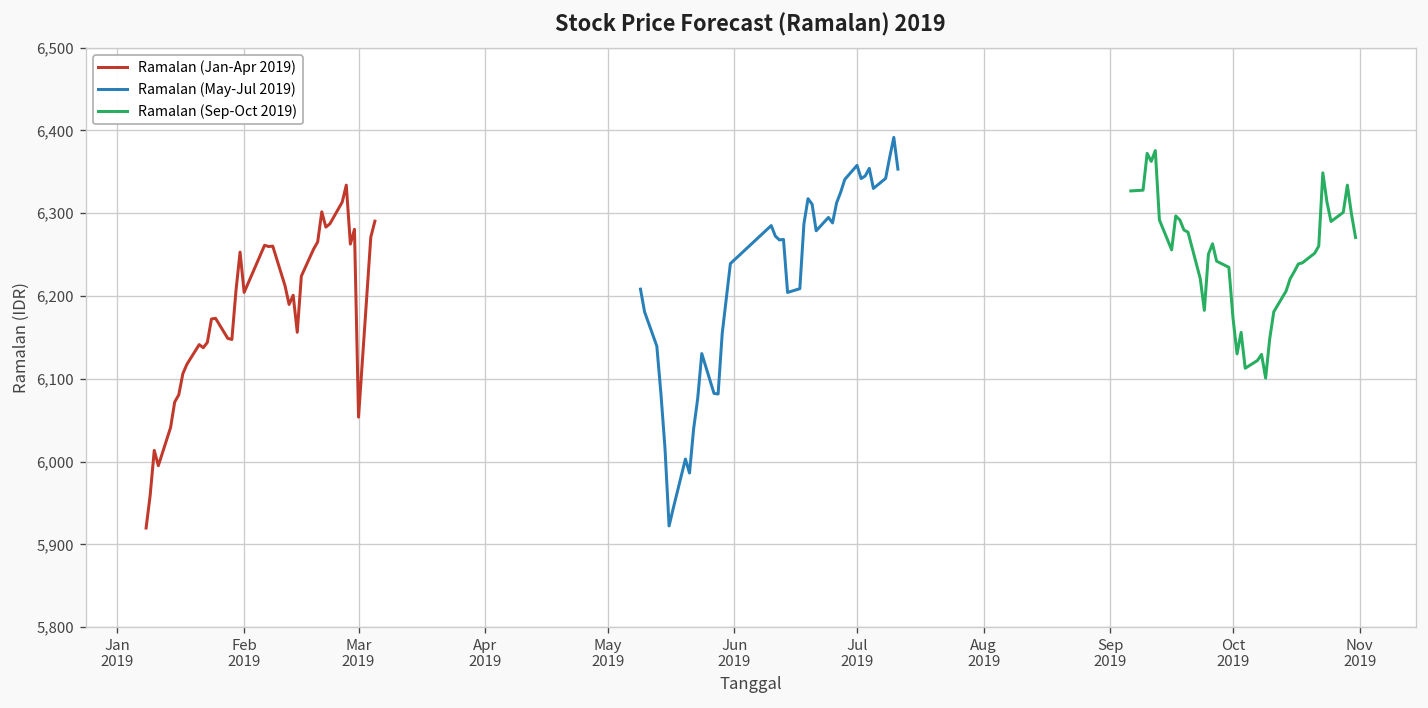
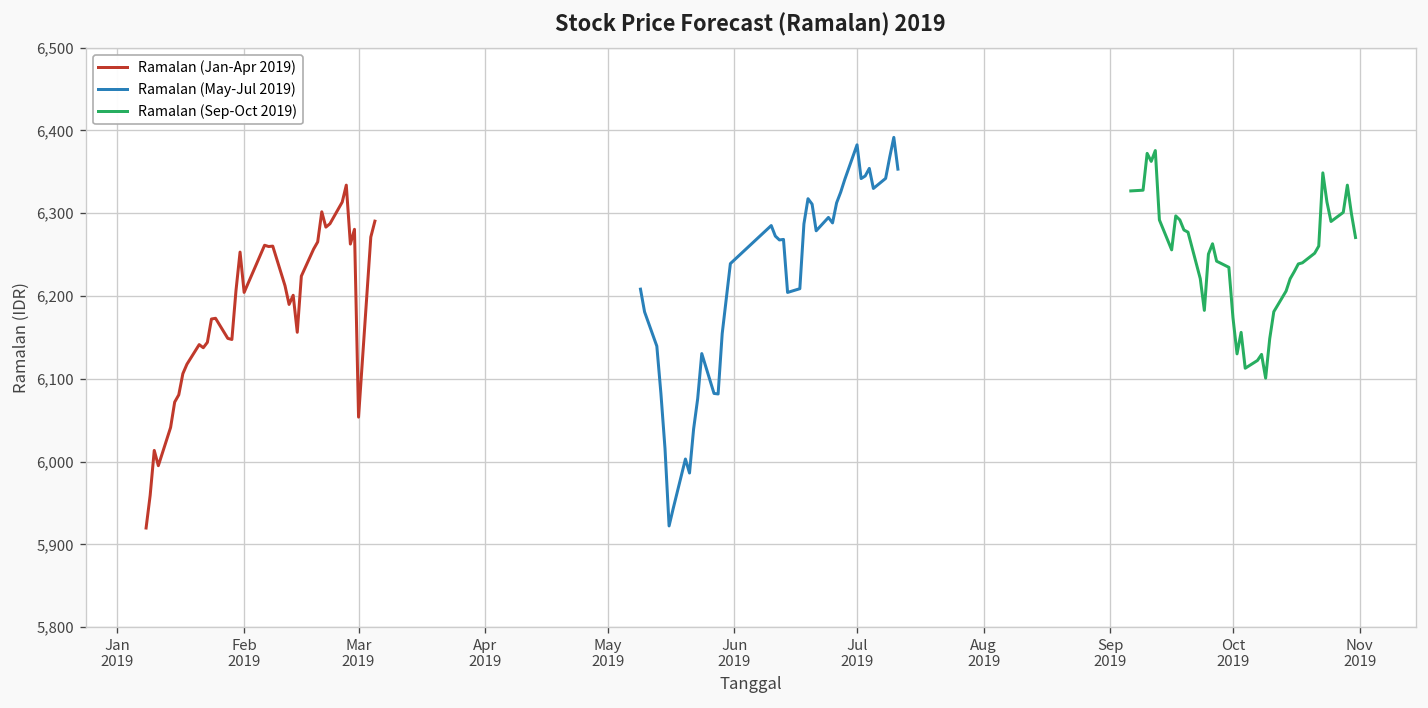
Ramalan (May-Jul 2019), Jul 2019: 6,360 -> 6,380
